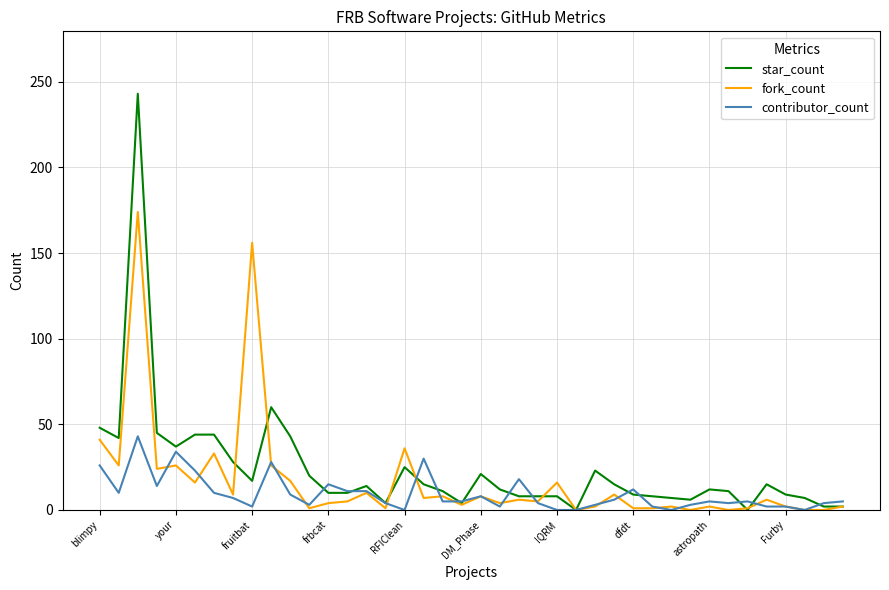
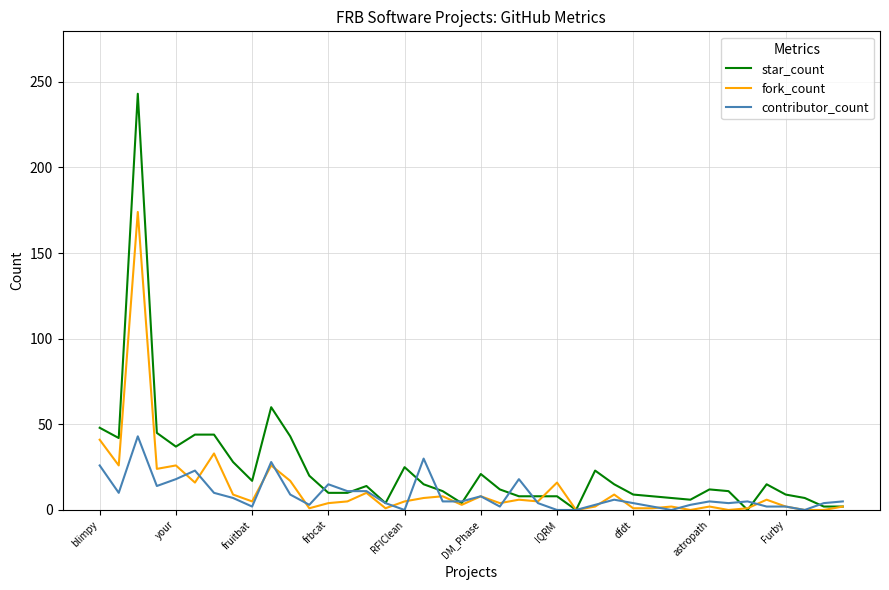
contributor_count, your: 34 -> 18
fork_count, fruitbat: 156 -> 5
fork_count, RFIClean: 36 -> 5
contributor_count, dfdt: 12 -> 4
